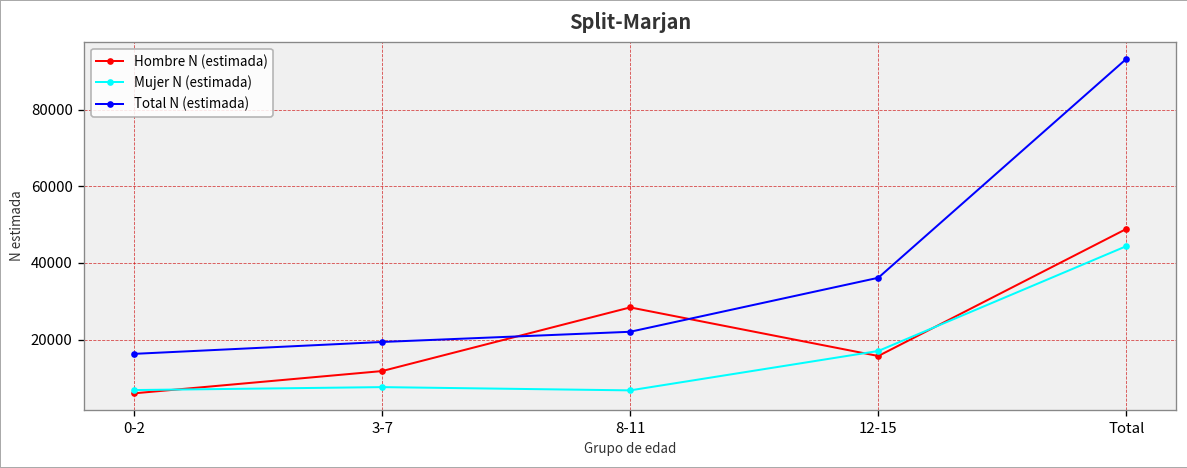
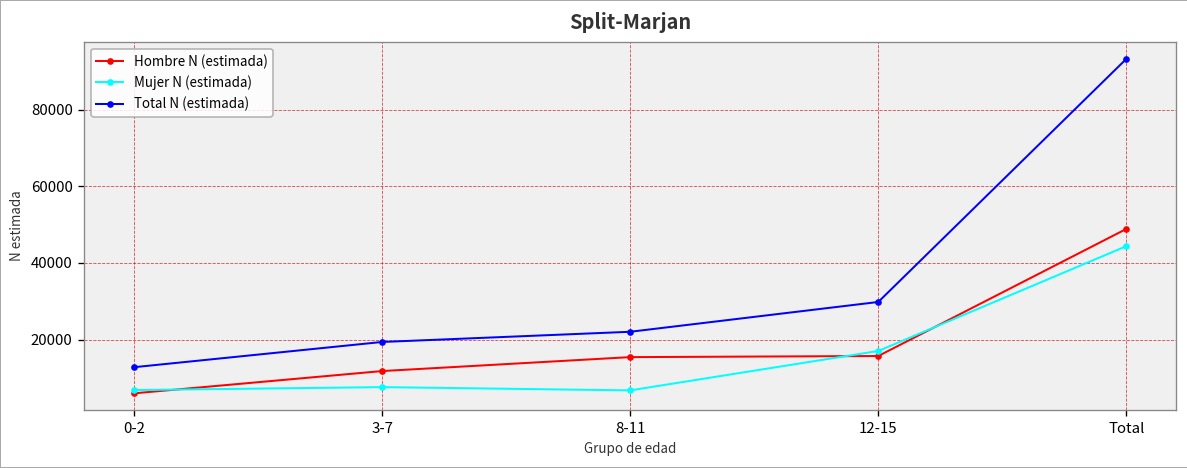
Total N (estimada), 0-2: 16000 -> 13000
Hombre N (estimada), 8-11: 28000 -> 15000
Total N (estimada), 12-15: 36000 -> 30000
